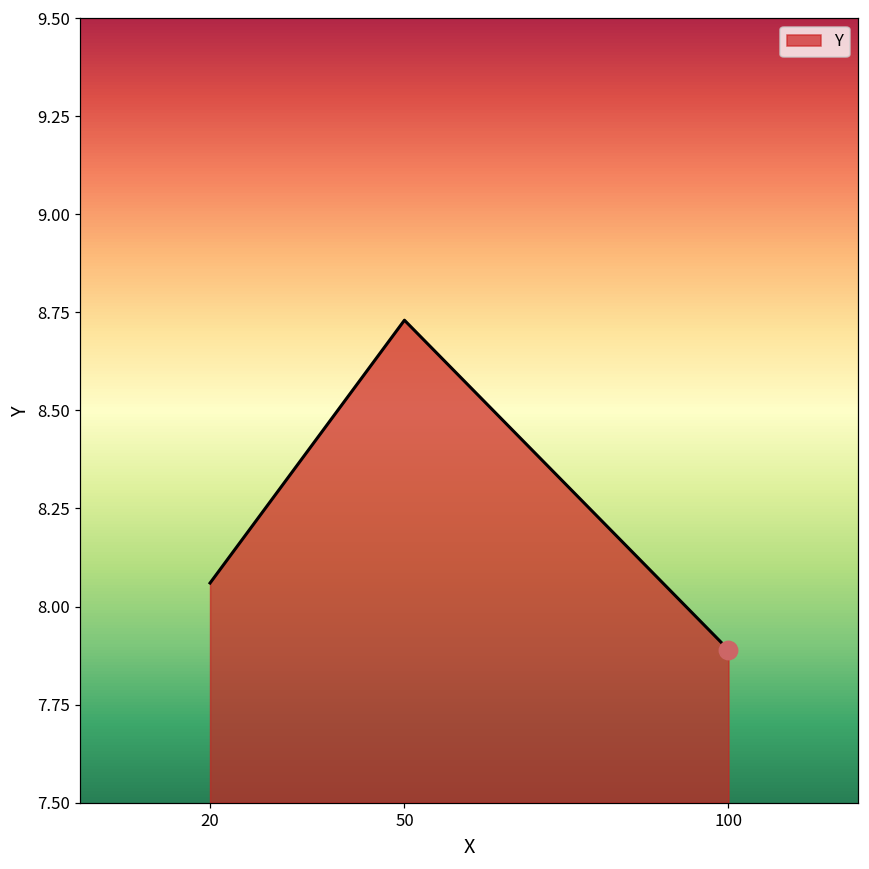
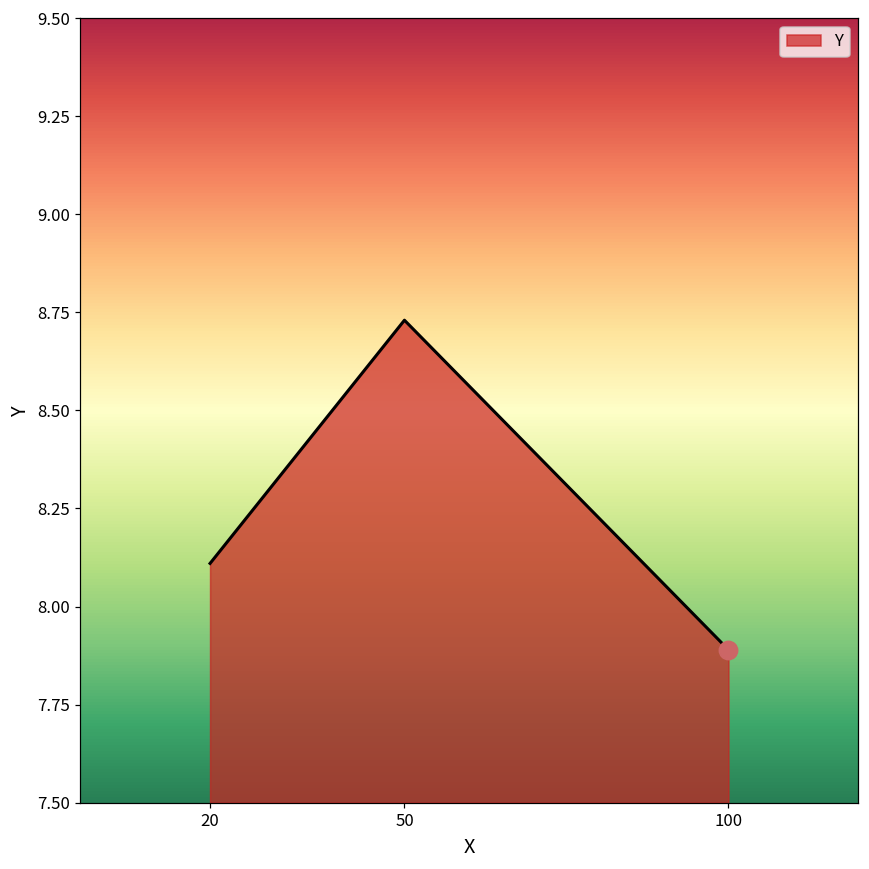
Y, 20: 8.06 -> 8.11
